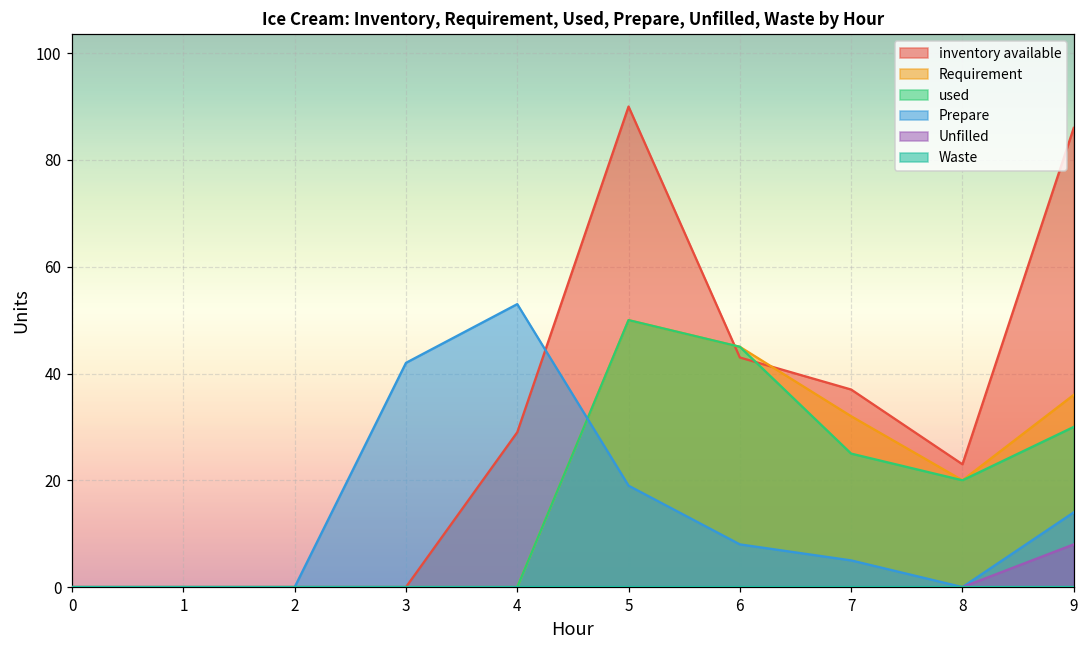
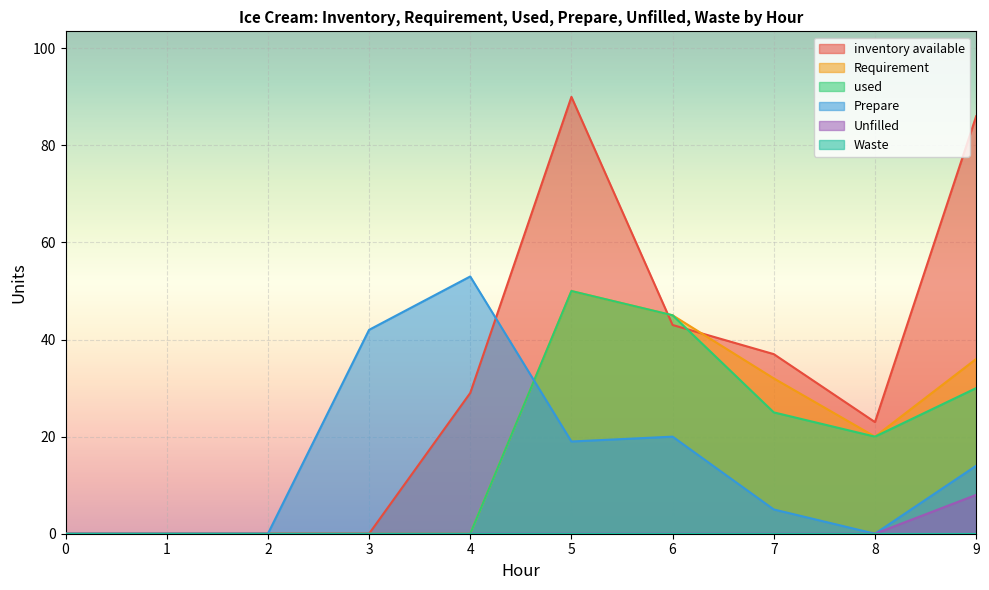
Prepare, 6: 8 -> 20
